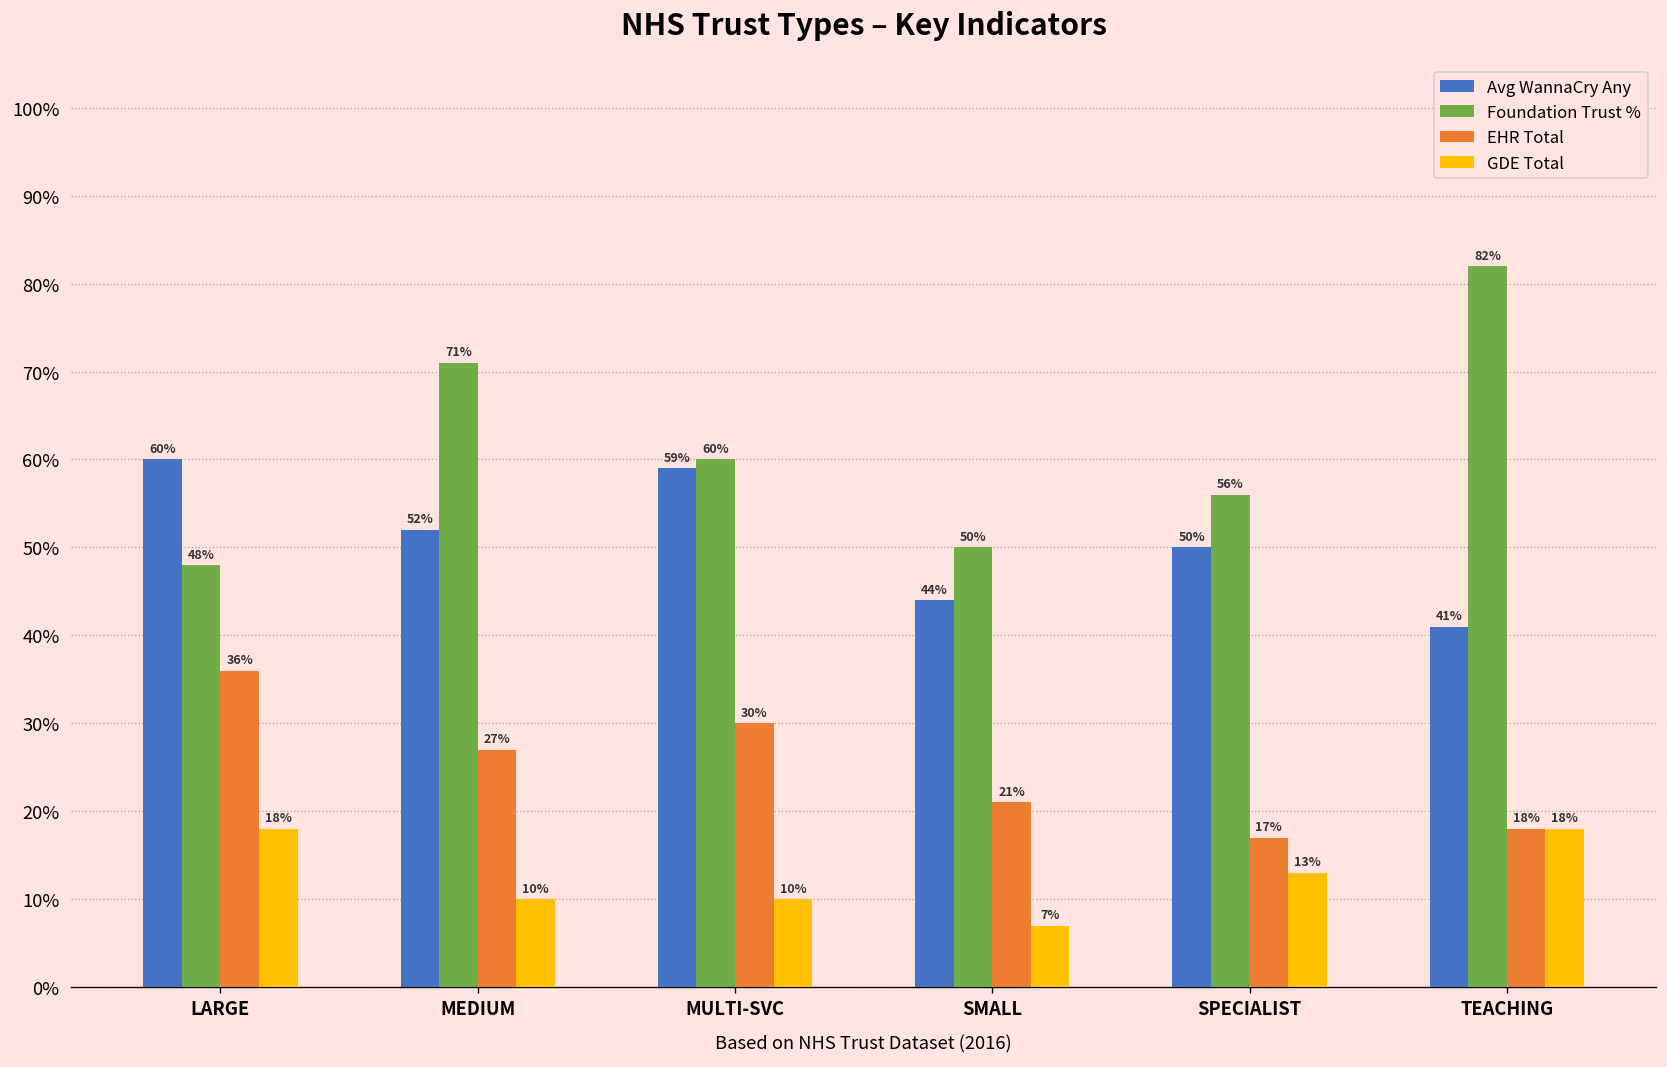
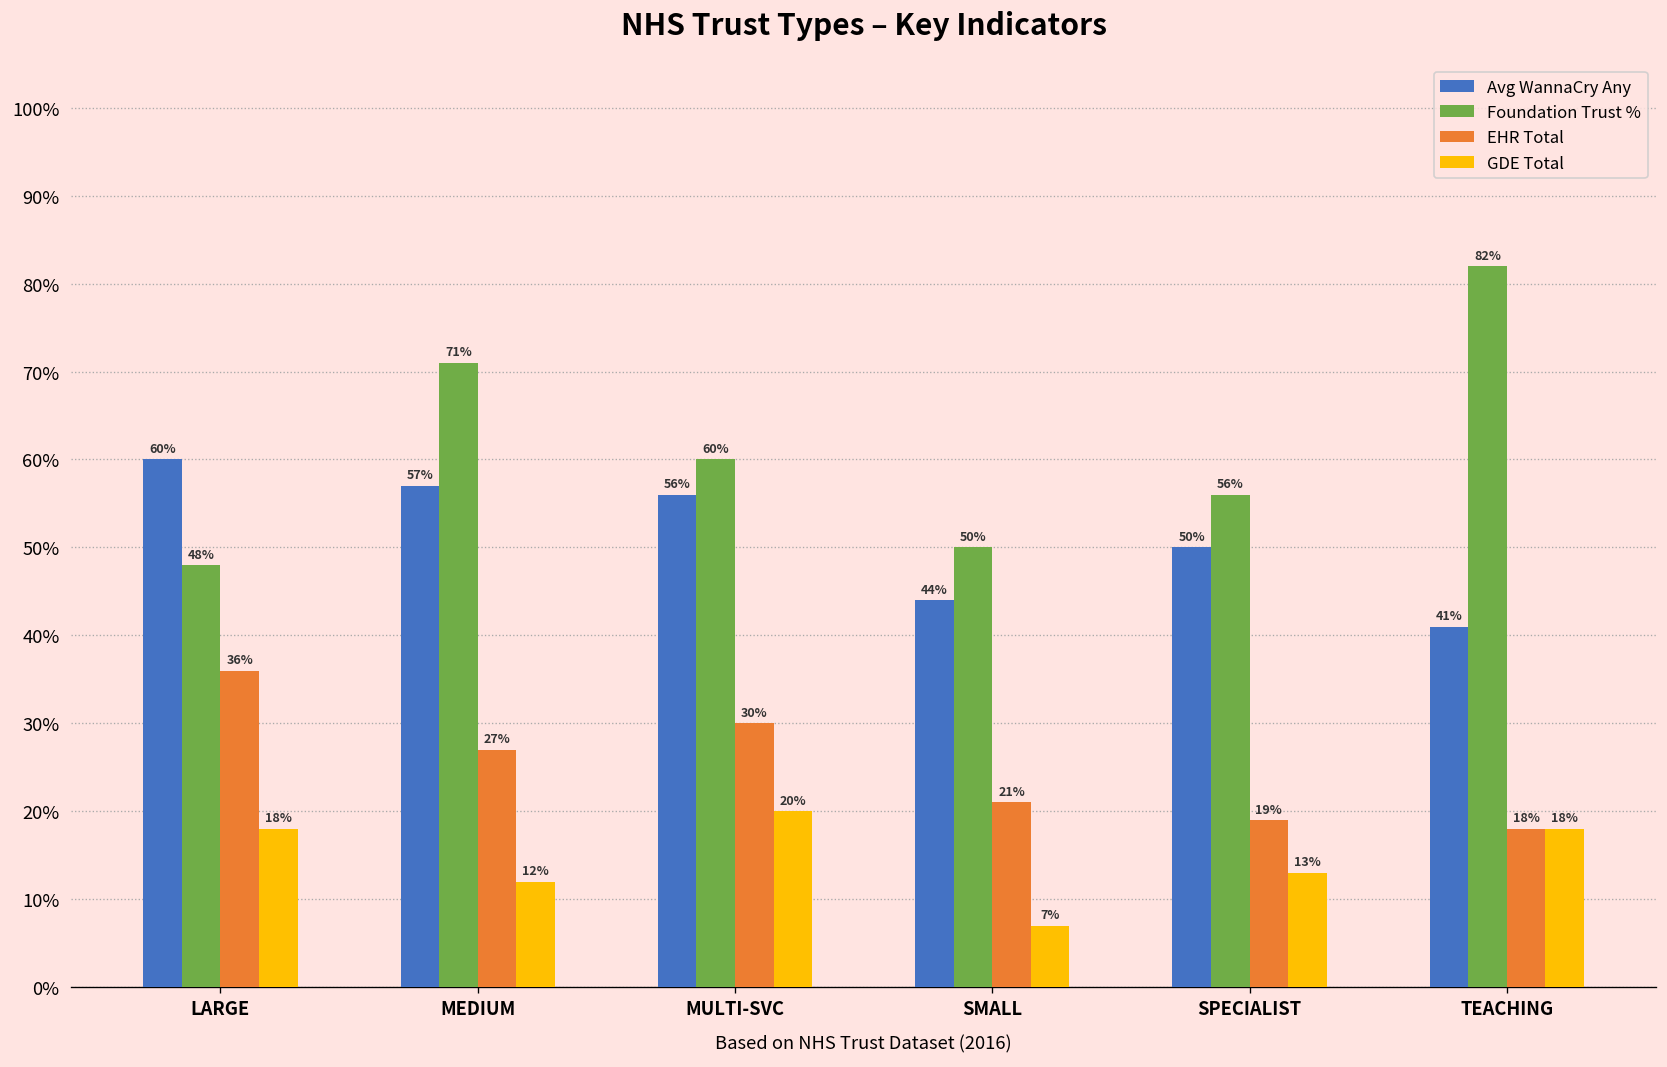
Avg WannaCry Any, MEDIUM: 52% -> 57%
GDE Total, MEDIUM: 10% -> 12%
Avg WannaCry Any, MULTI-SVC: 59% -> 56%
GDE Total, MULTI-SVC: 10% -> 20%
EHR Total, SPECIALIST: 17% -> 19%
